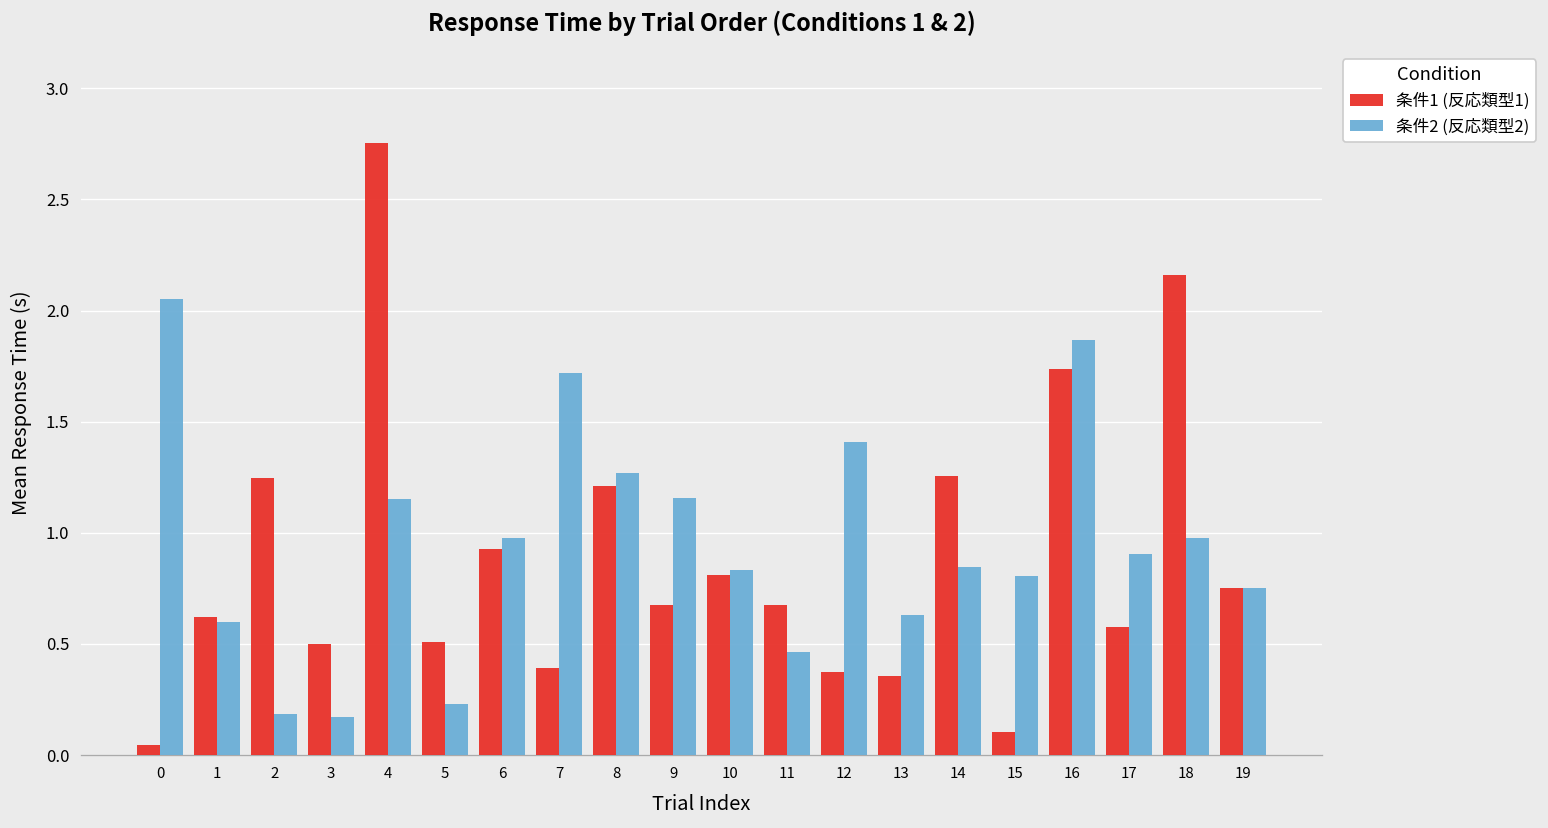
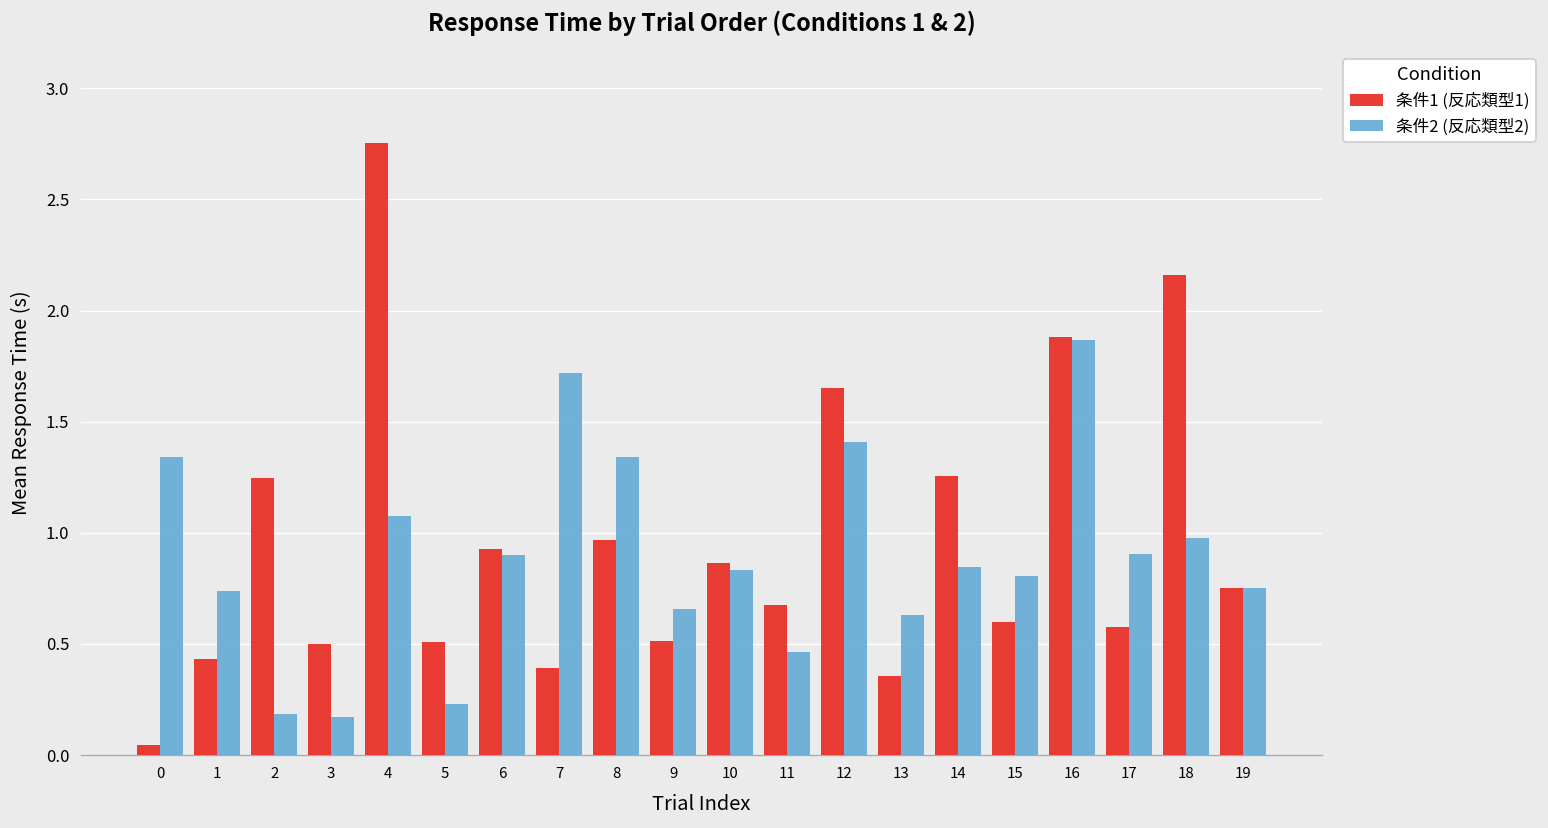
条件2 (反応類型2), 0: 2.05 -> 1.34
条件1 (反応類型1), 1: 0.62 -> 0.43
条件2 (反応類型2), 1: 0.60 -> 0.74
条件2 (反応類型2), 4: 1.15 -> 1.08
条件2 (反応類型2), 6: 0.98 -> 0.90
条件1 (反応類型1), 8: 1.21 -> 0.97
条件2 (反応類型2), 8: 1.27 -> 1.34
条件1 (反応類型1), 9: 0.67 -> 0.51
条件2 (反応類型2), 9: 1.16 -> 0.66
条件1 (反応類型1), 10: 0.81 -> 0.86
条件1 (反応類型1), 12: 0.37 -> 1.65
条件1 (反応類型1), 15: 0.11 -> 0.60
条件1 (反応類型1), 16: 1.74 -> 1.88
